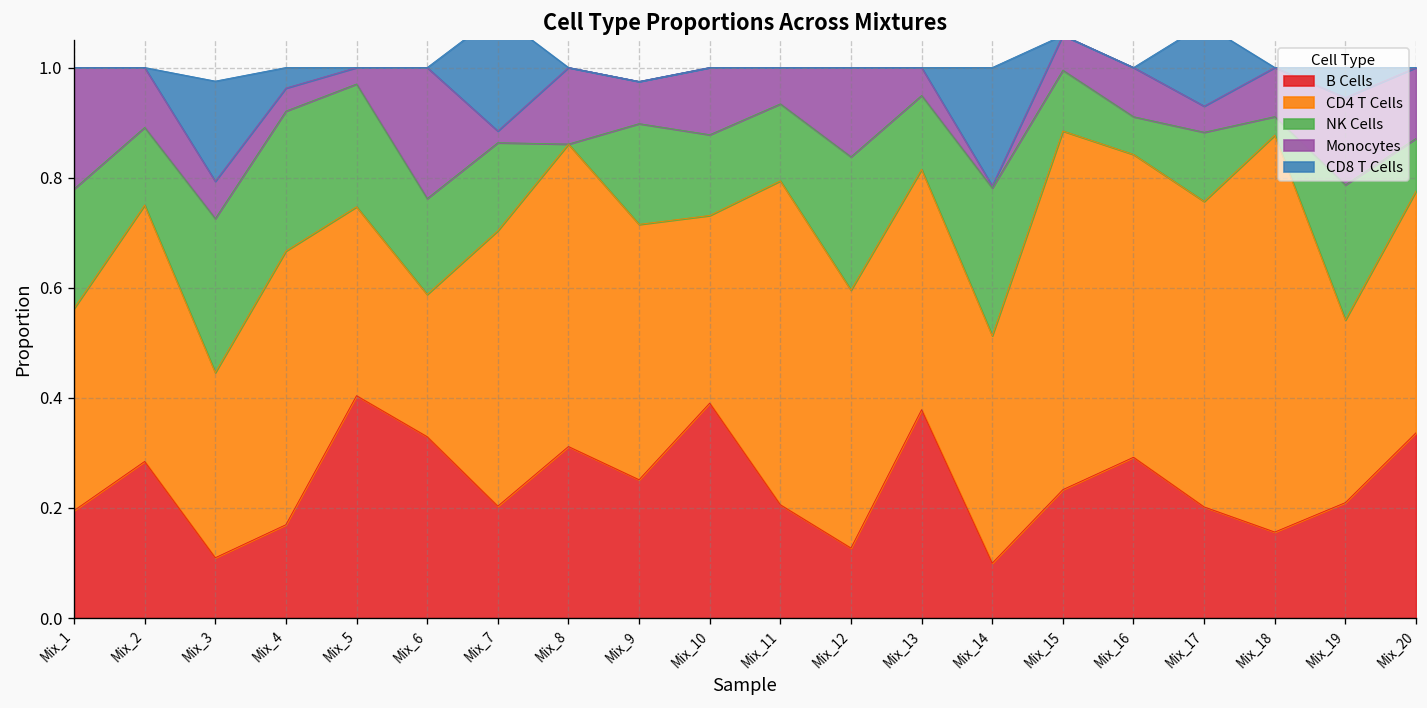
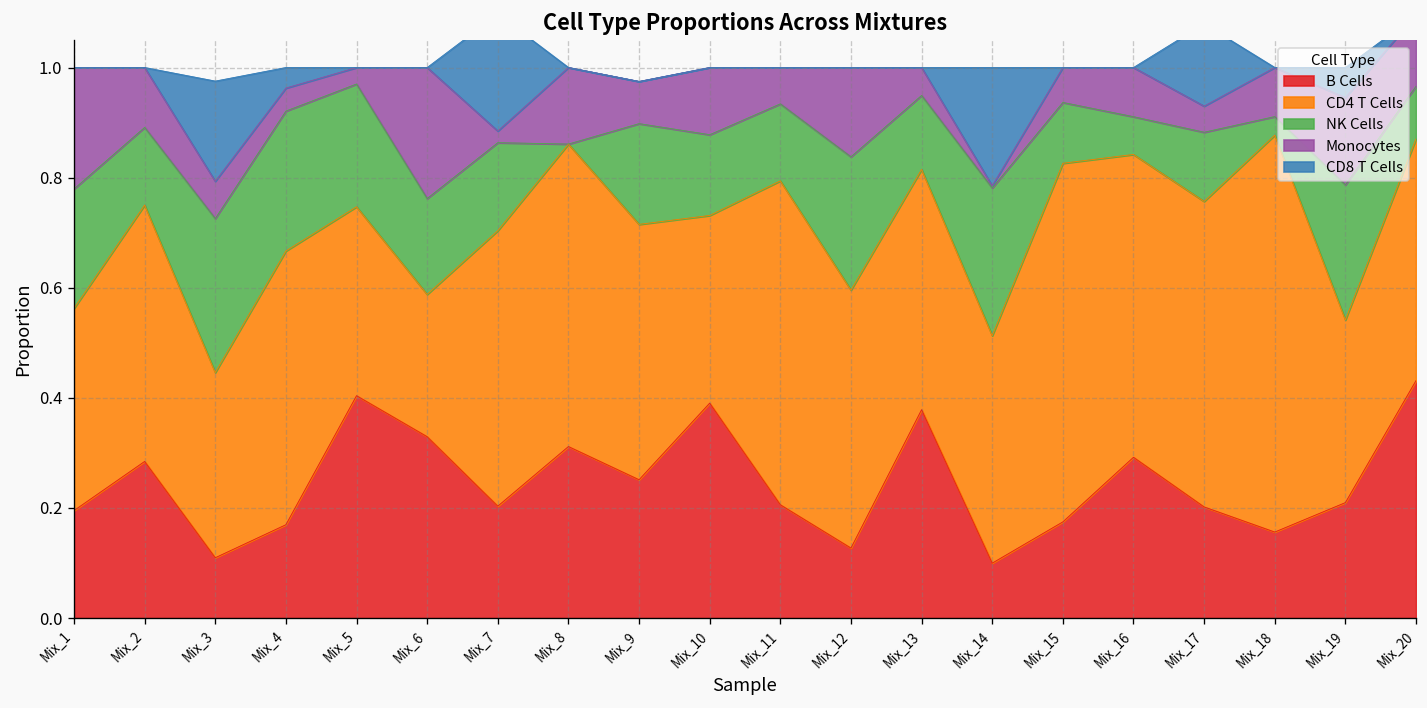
B Cells, Mix_15: 0.23 -> 0.17
B Cells, Mix_20: 0.34 -> 0.43
